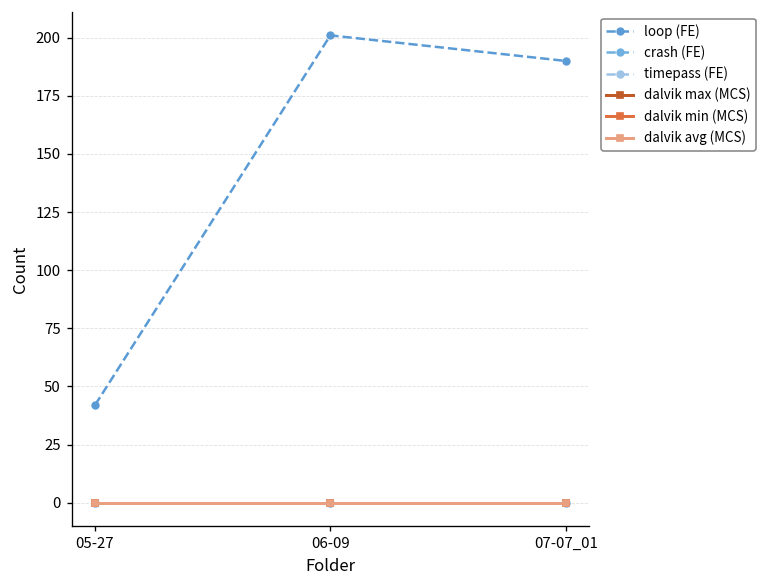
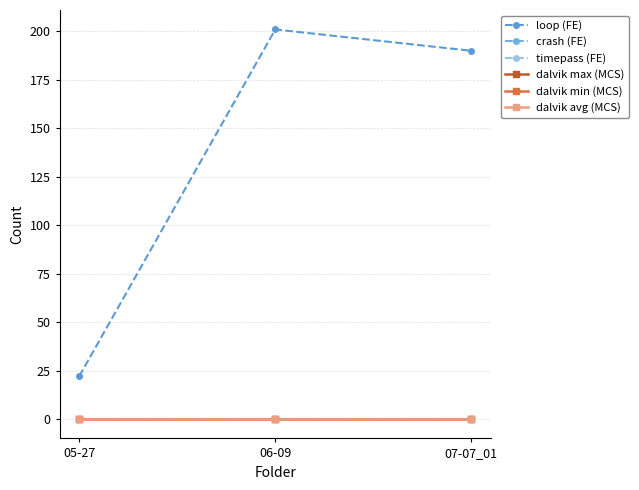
loop (FE), 05-27: 42 -> 22
